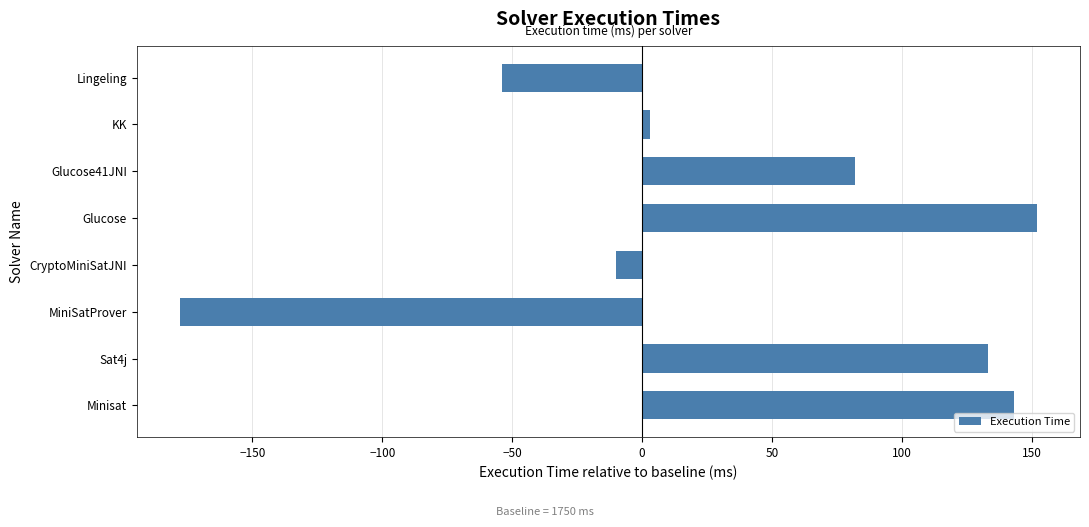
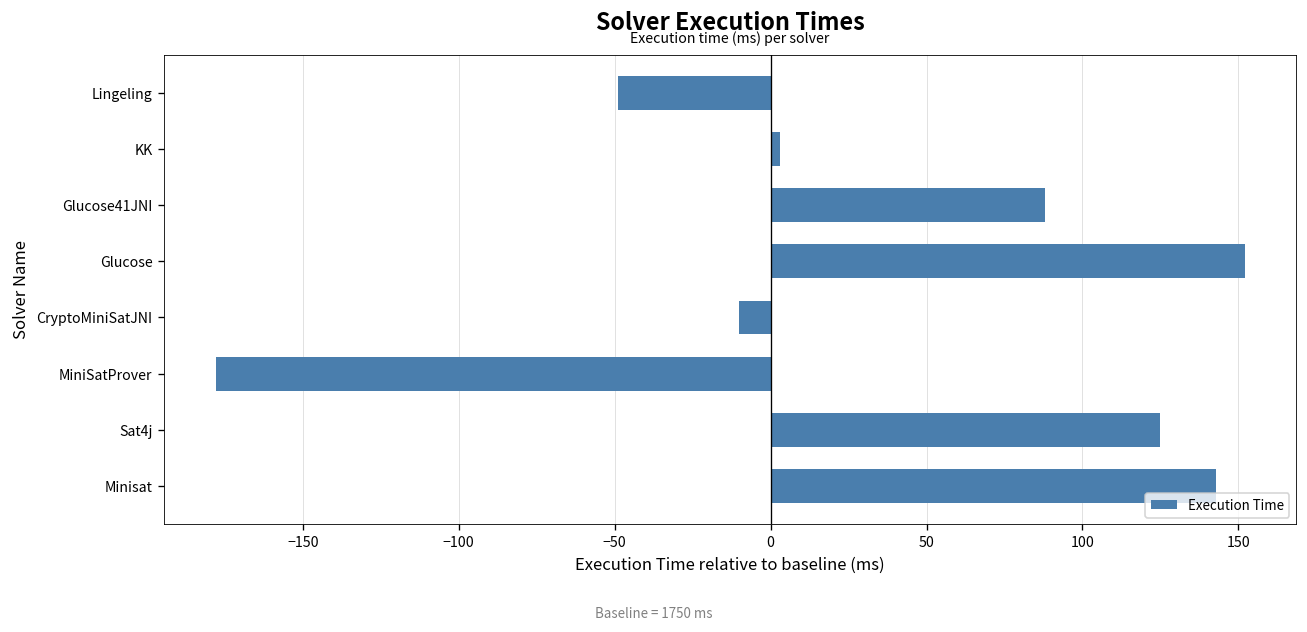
Lingeling: -54 -> -49
Glucose41JNI: 82 -> 88
Sat4j: 133 -> 125
